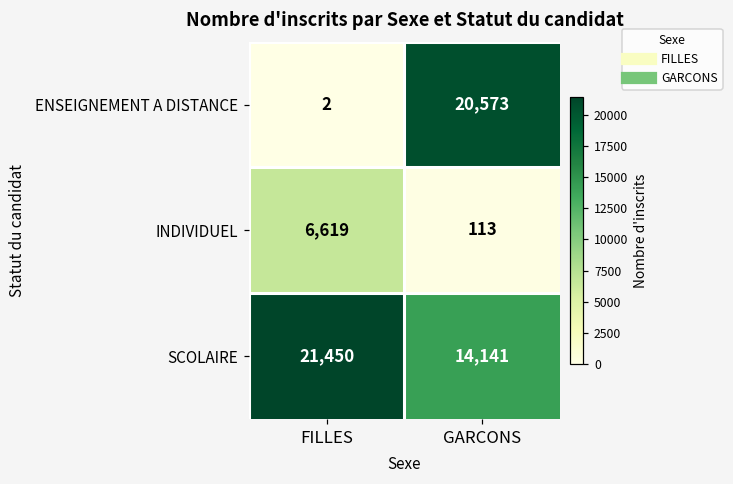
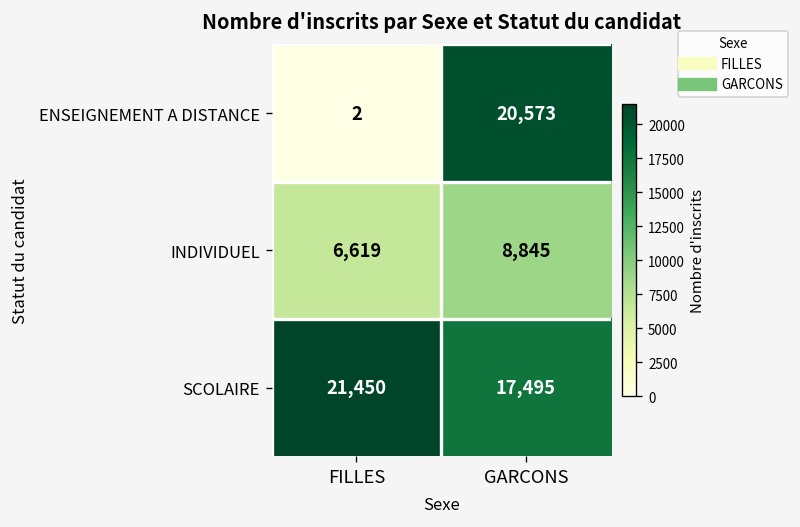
INDIVIDUEL, GARCONS: 113 -> 8,845
SCOLAIRE, GARCONS: 14,141 -> 17,495
